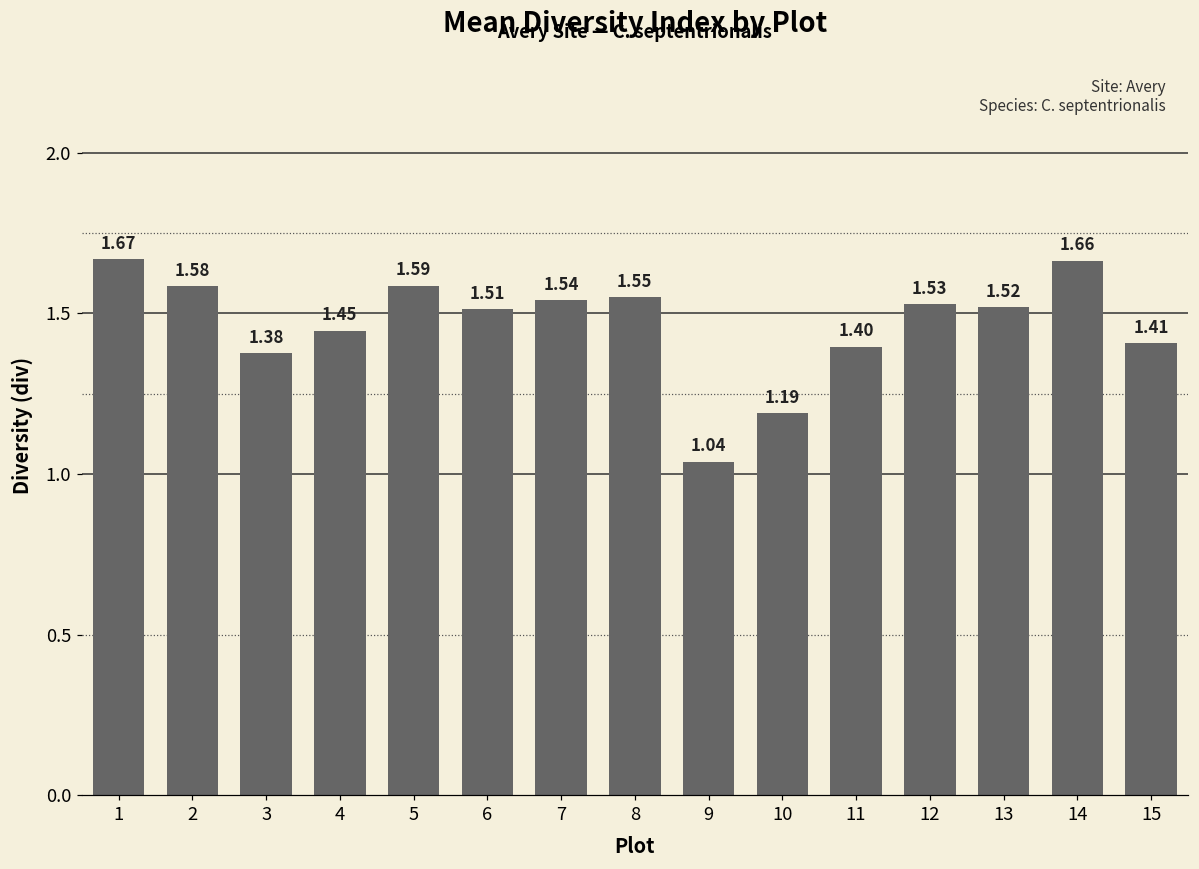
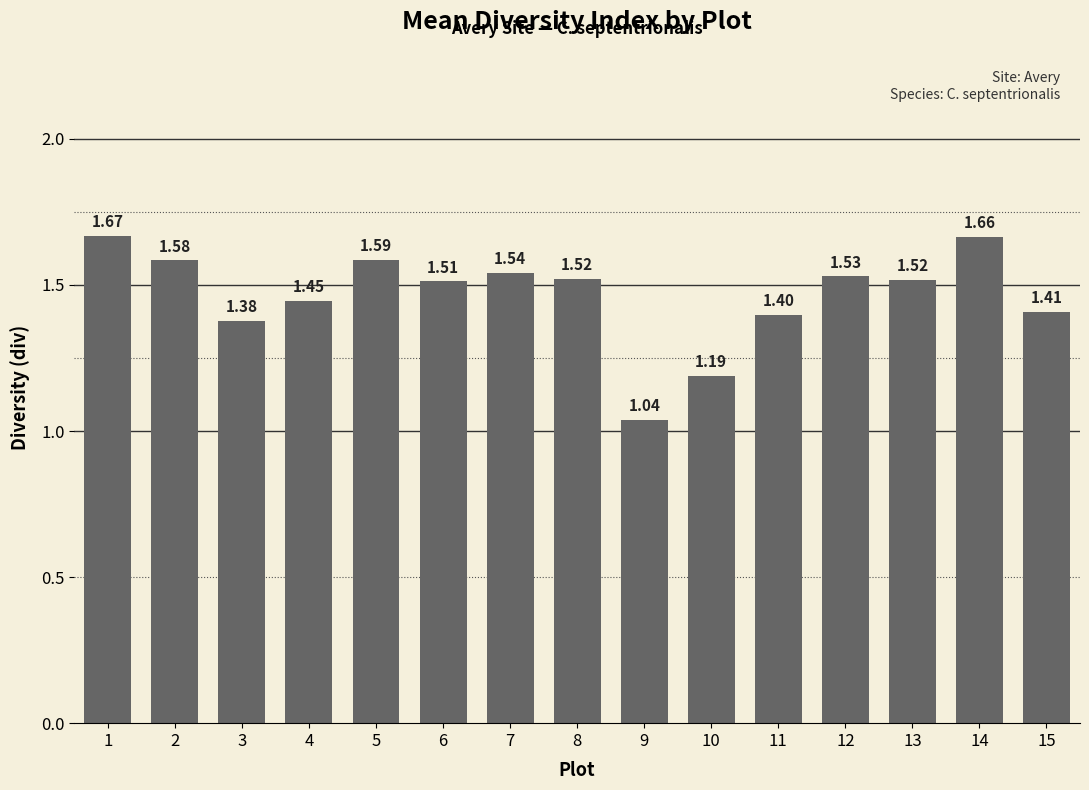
8: 1.55 -> 1.52
